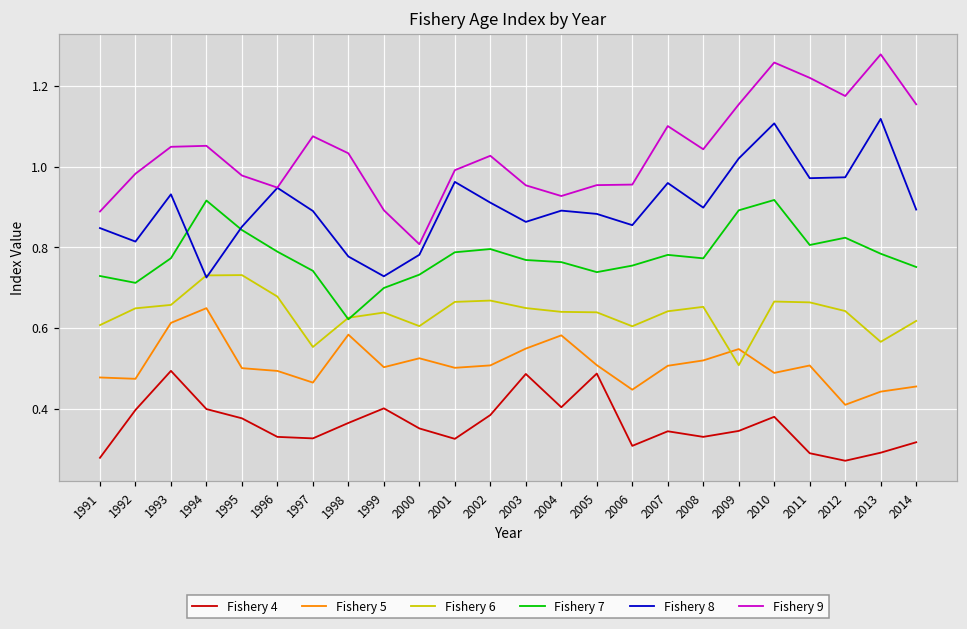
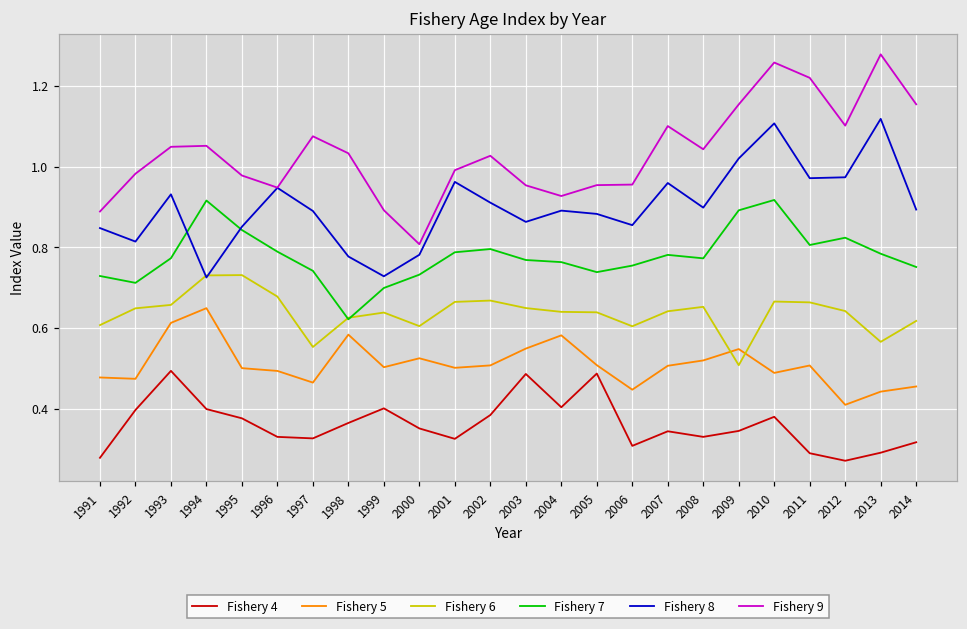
Fishery 9, 2012: 1.18 -> 1.10
